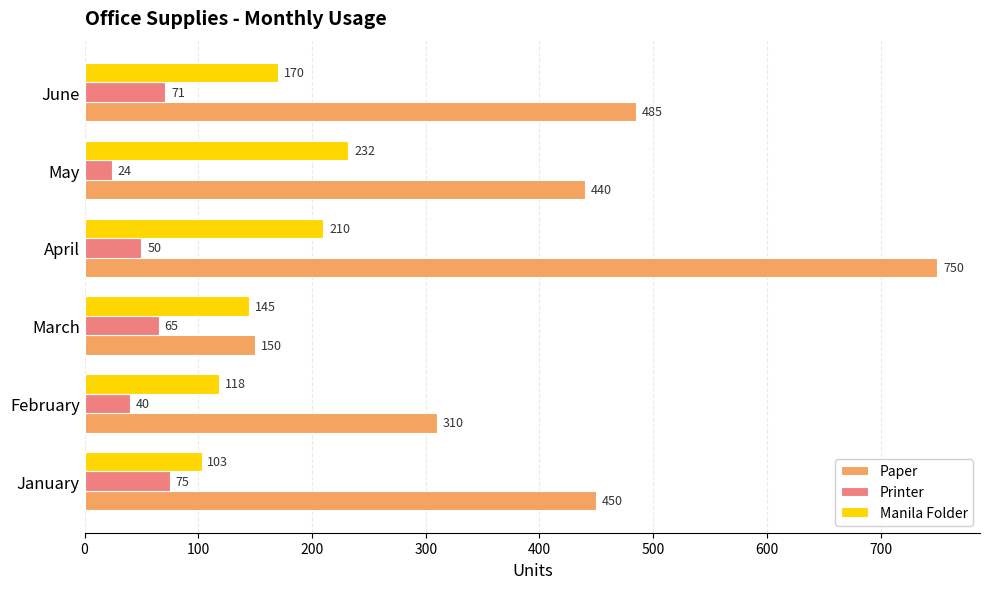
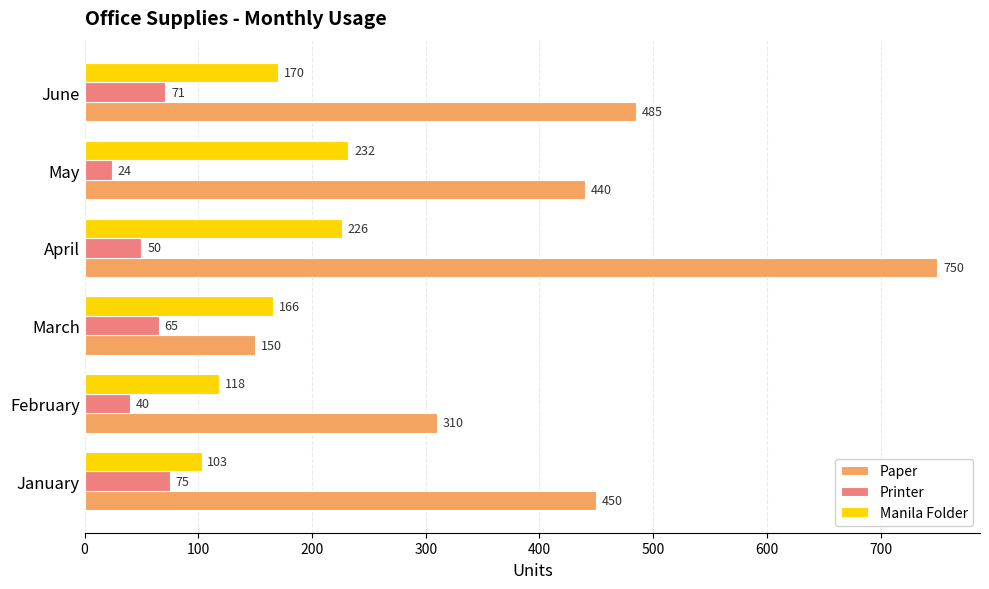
Manila Folder, April: 210 -> 226
Manila Folder, March: 145 -> 166
